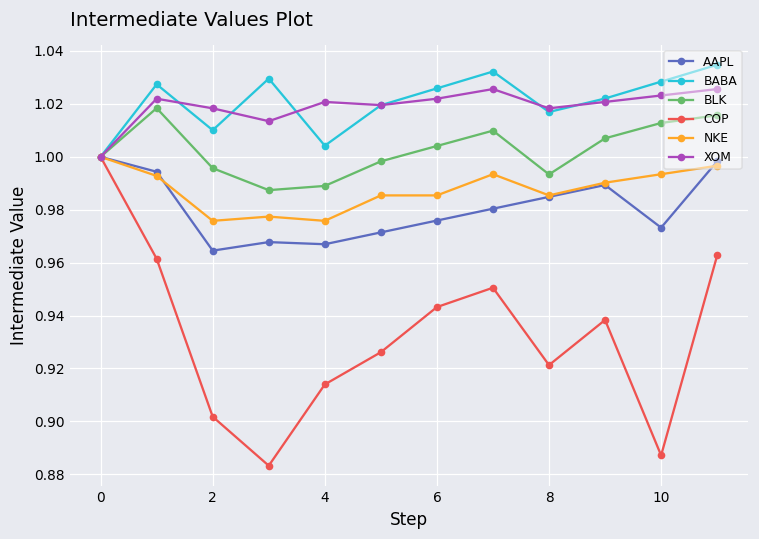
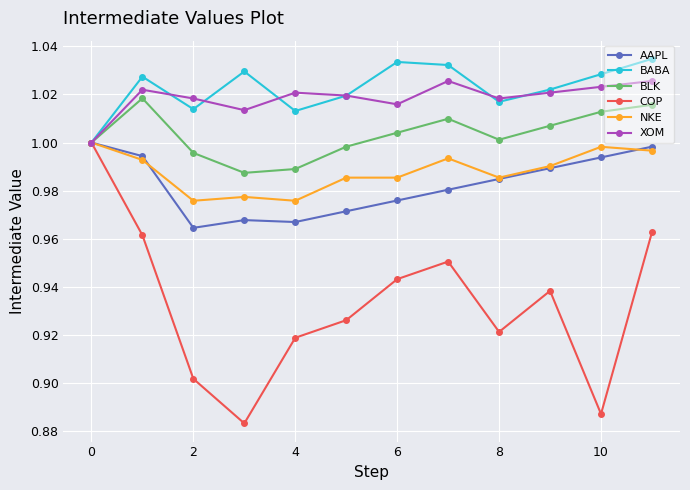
BABA, 2: 1.010 -> 1.014
BABA, 4: 1.004 -> 1.013
COP, 4: 0.914 -> 0.919
BABA, 6: 1.026 -> 1.034
XOM, 6: 1.022 -> 1.016
BLK, 8: 0.993 -> 1.001
AAPL, 10: 0.973 -> 0.994
NKE, 10: 0.993 -> 0.998
